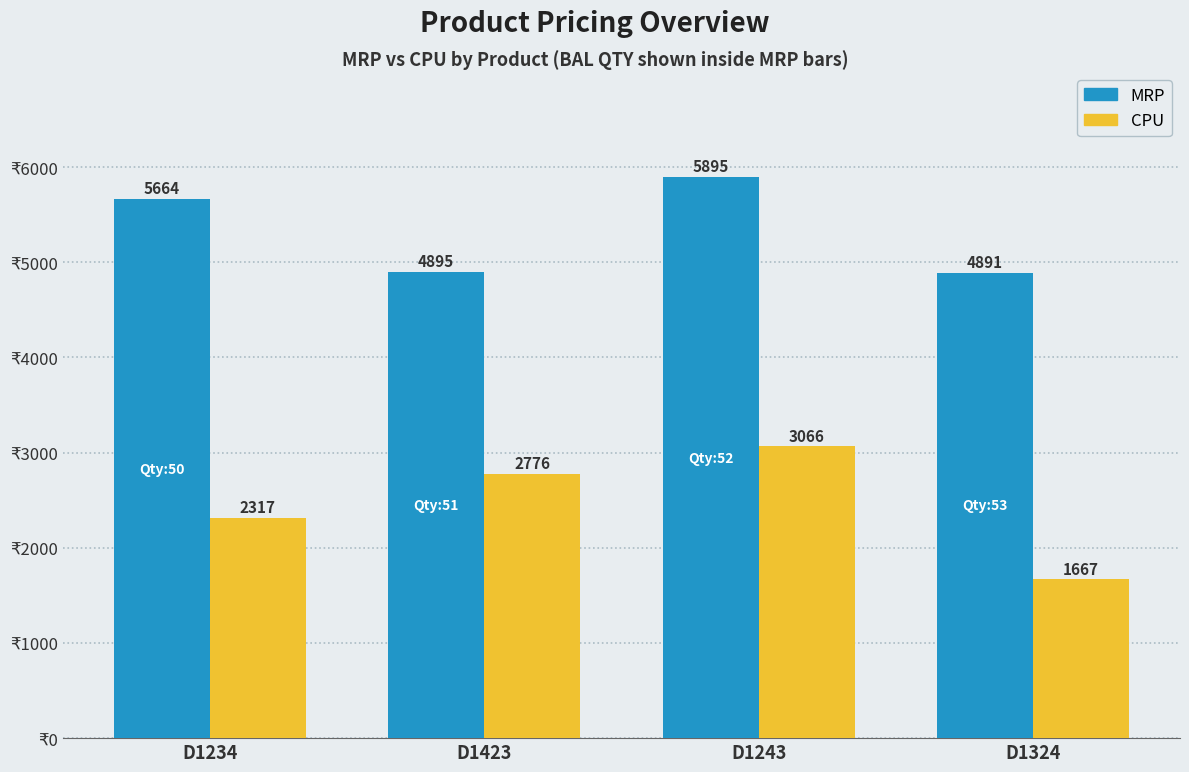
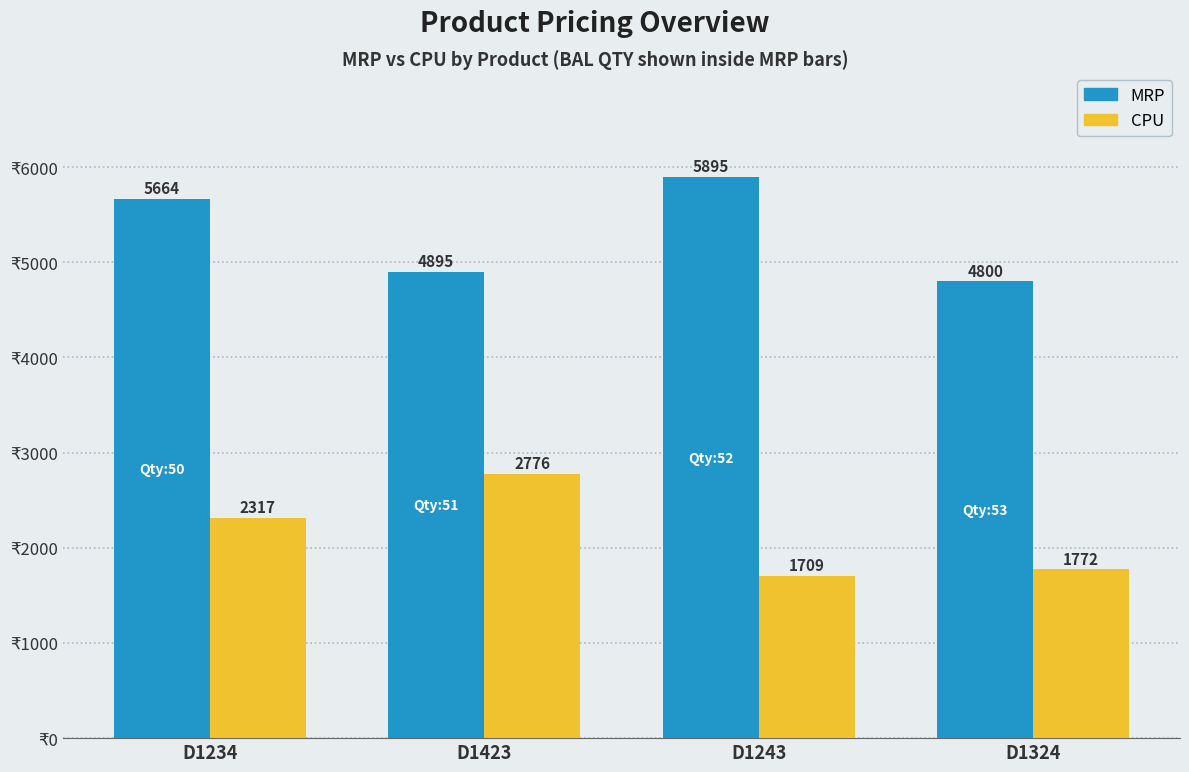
CPU, D1243: 3066 -> 1709
MRP, D1324: 4891 -> 4800
CPU, D1324: 1667 -> 1772
